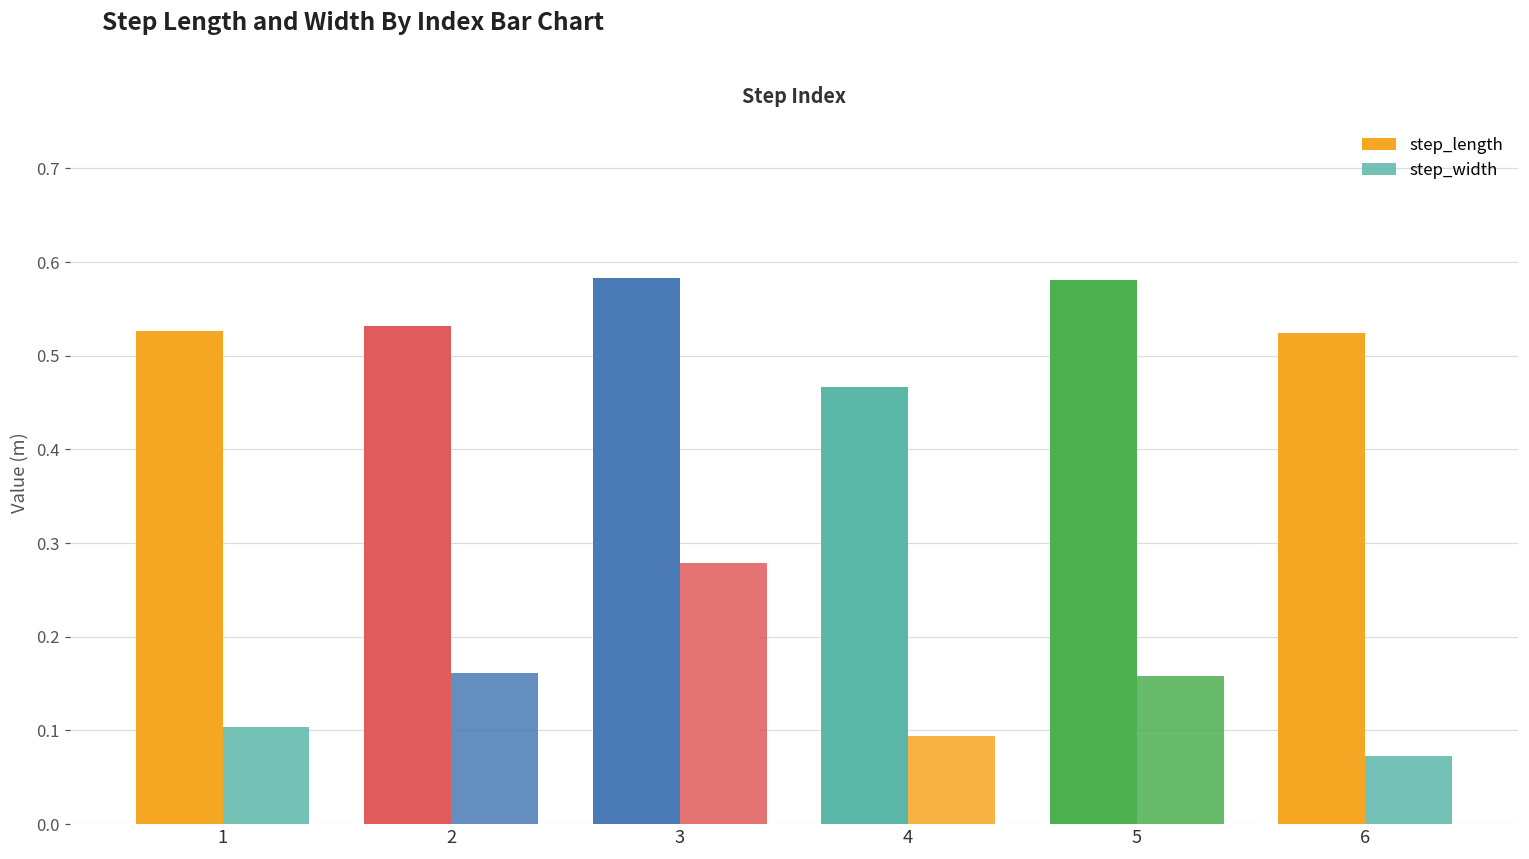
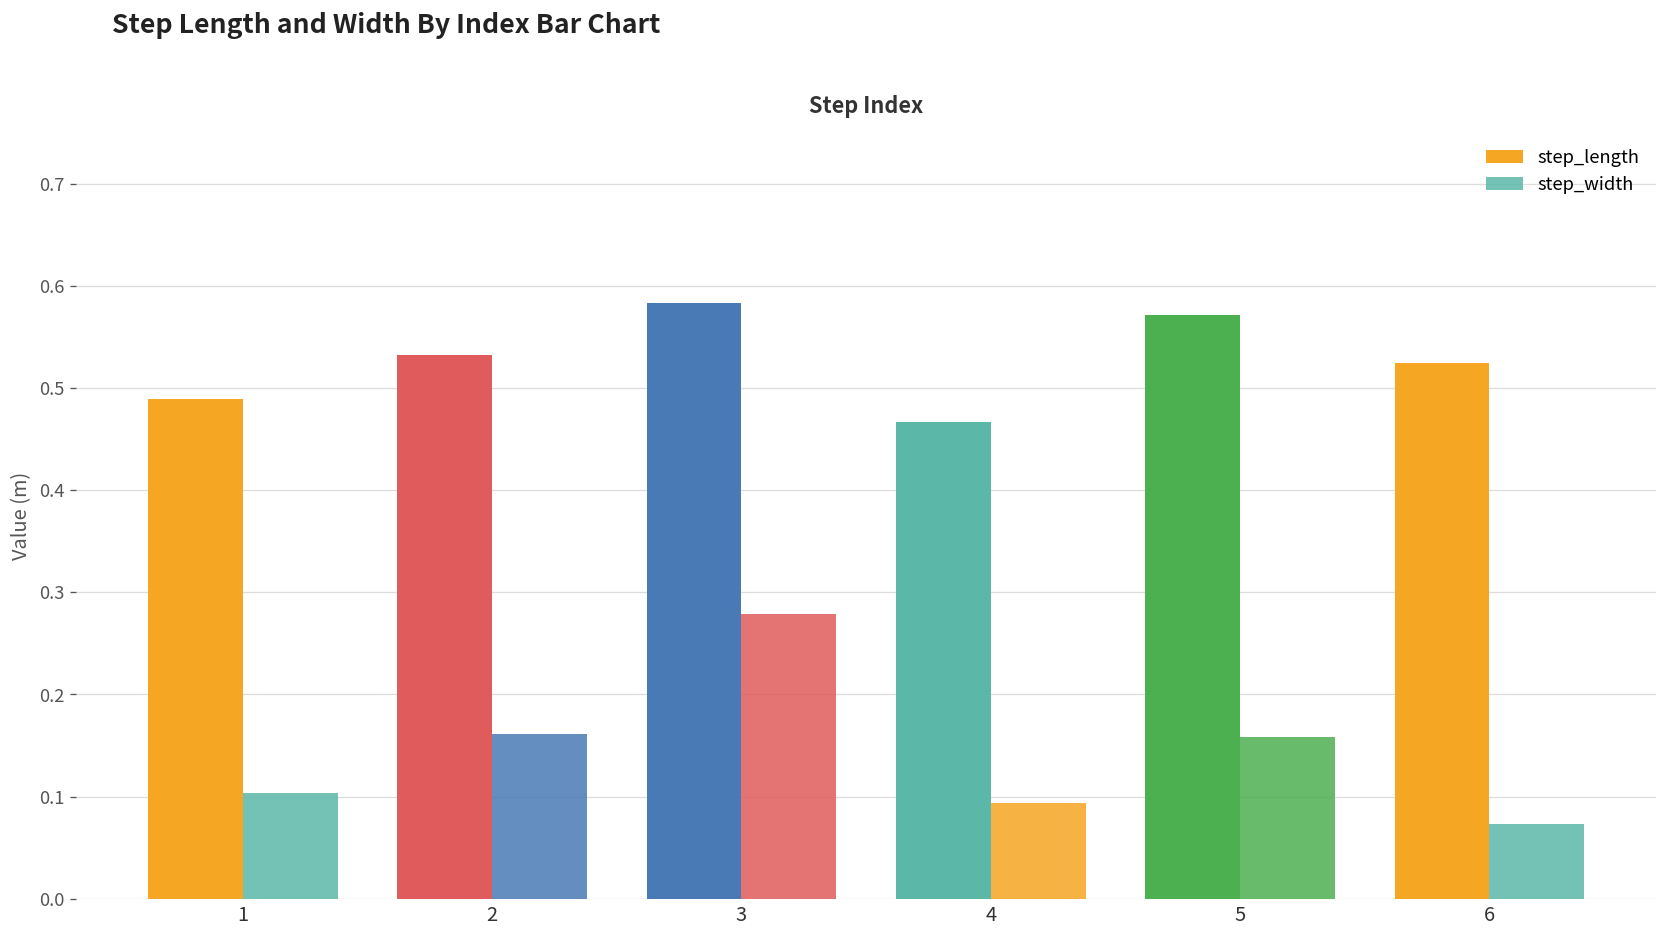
step_length, 1: 0.53 -> 0.49
step_length, 5: 0.58 -> 0.57
